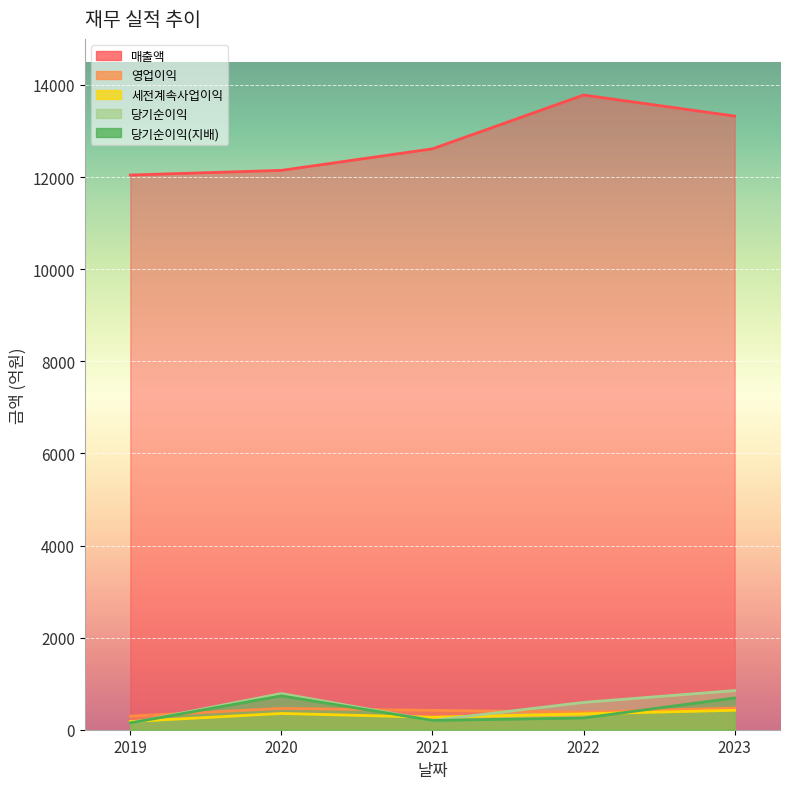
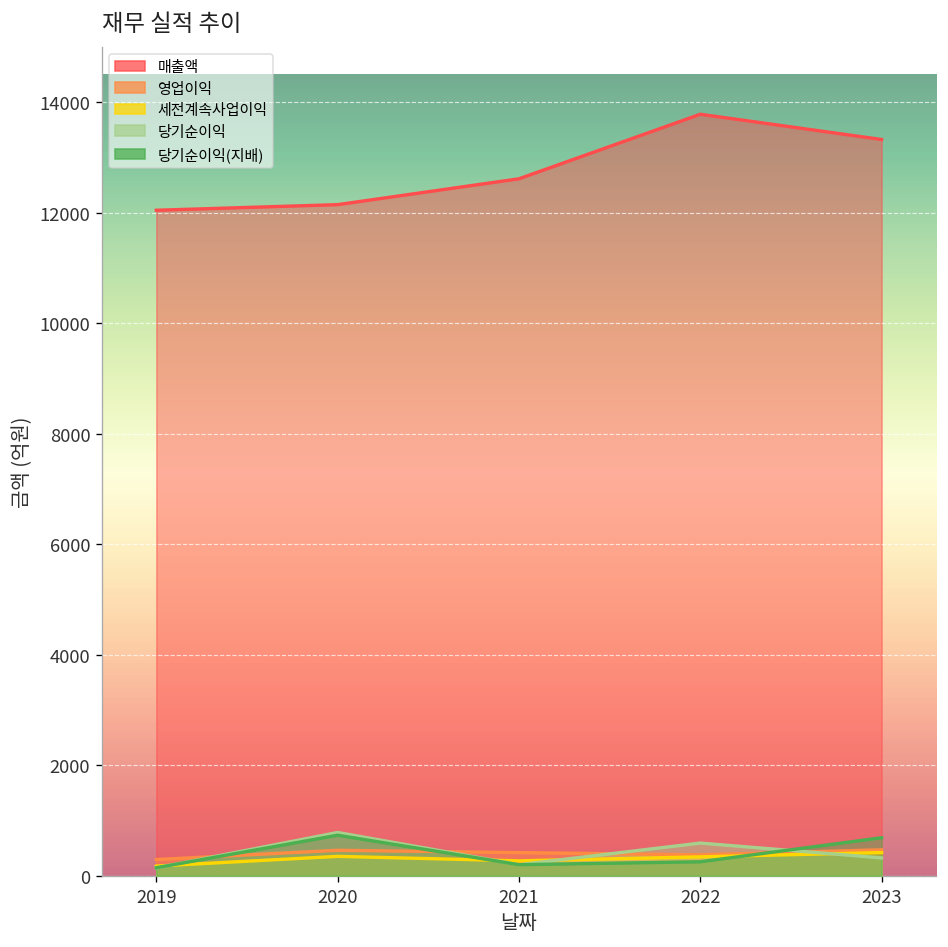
당기순이익, 2023: 900 -> 300
